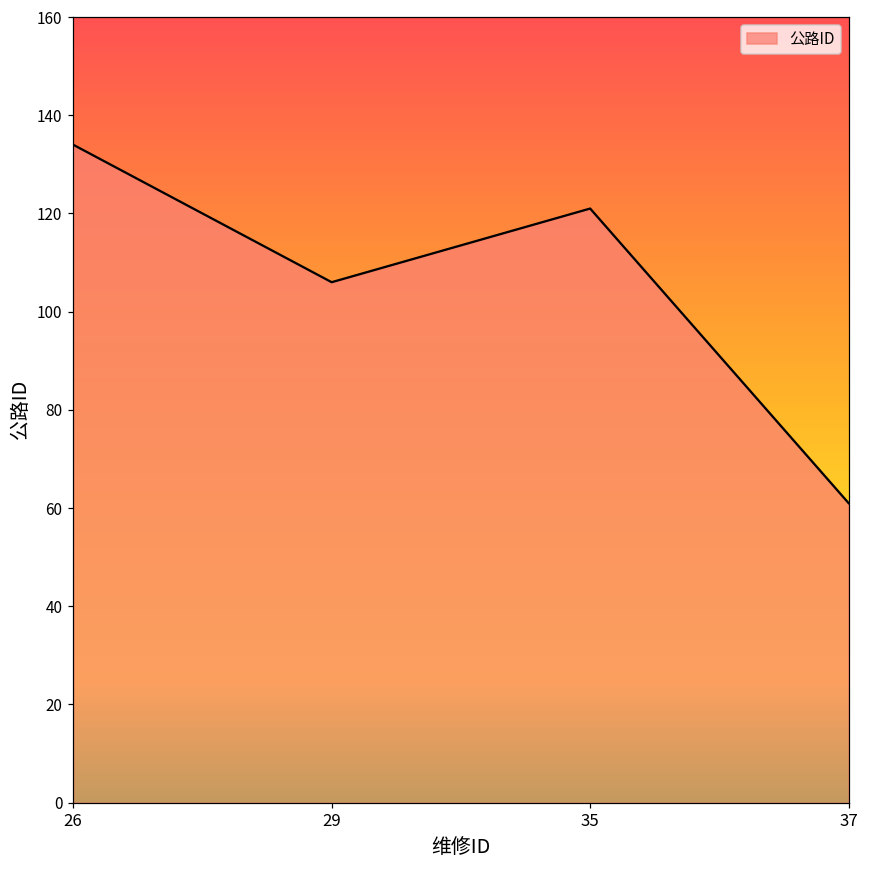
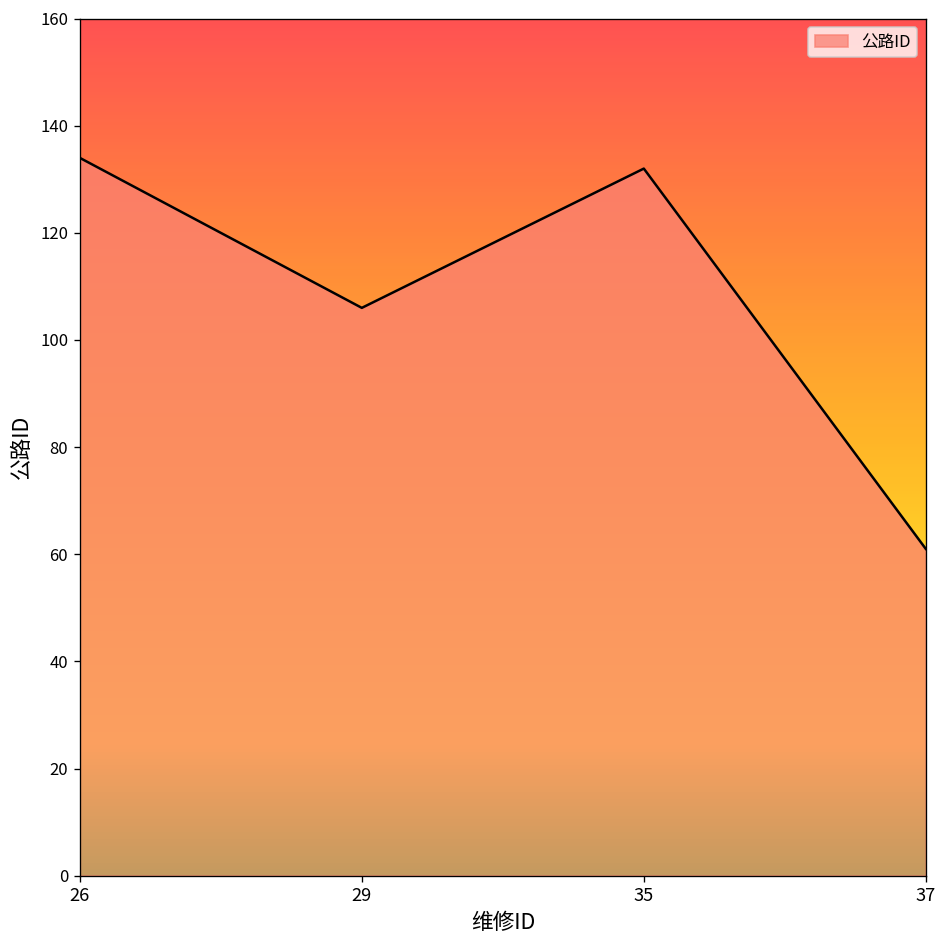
35: 121 -> 132
